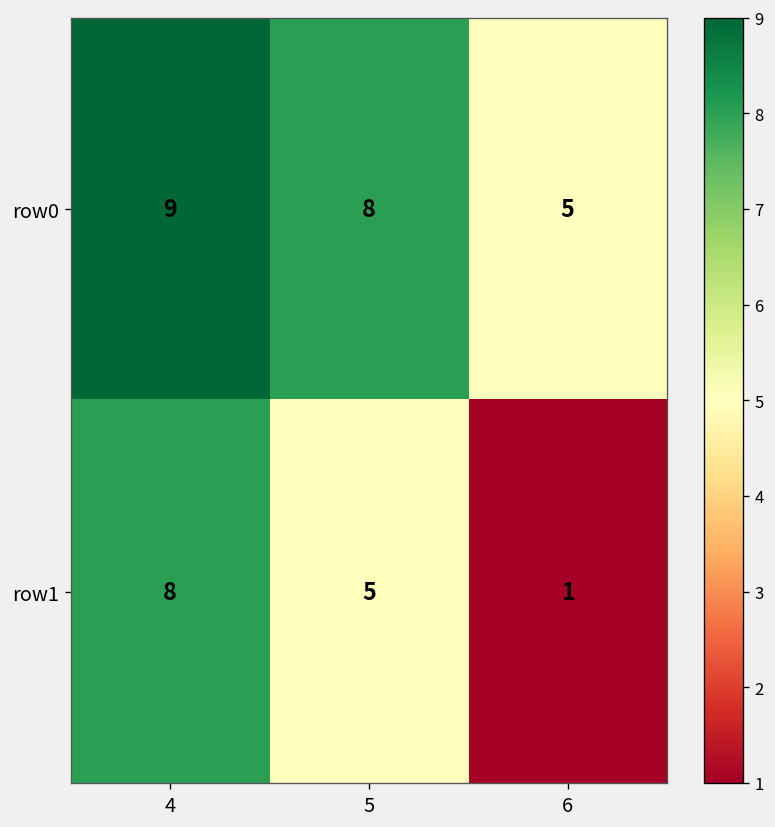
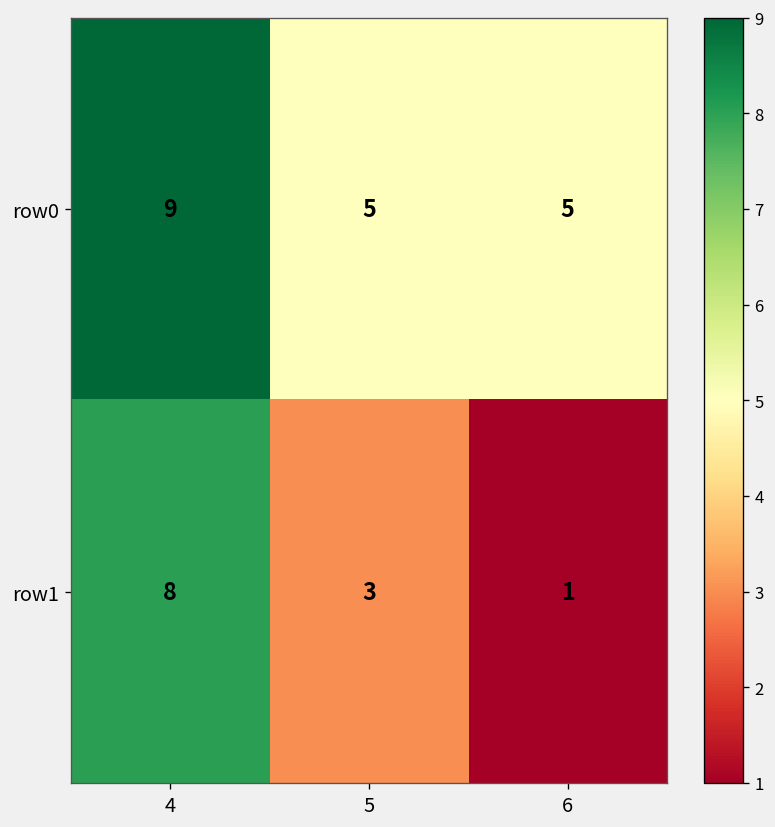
row0, 5: 8 -> 5
row1, 5: 5 -> 3
